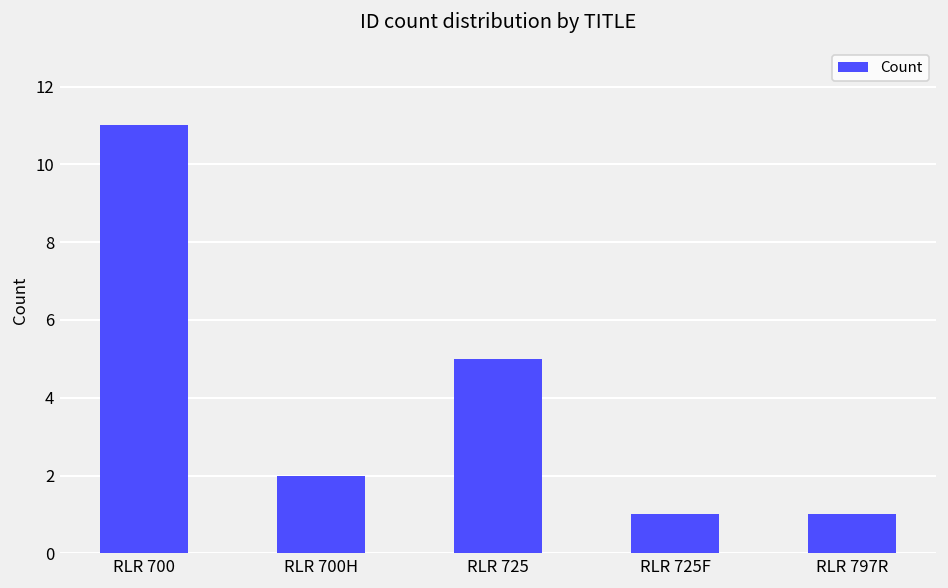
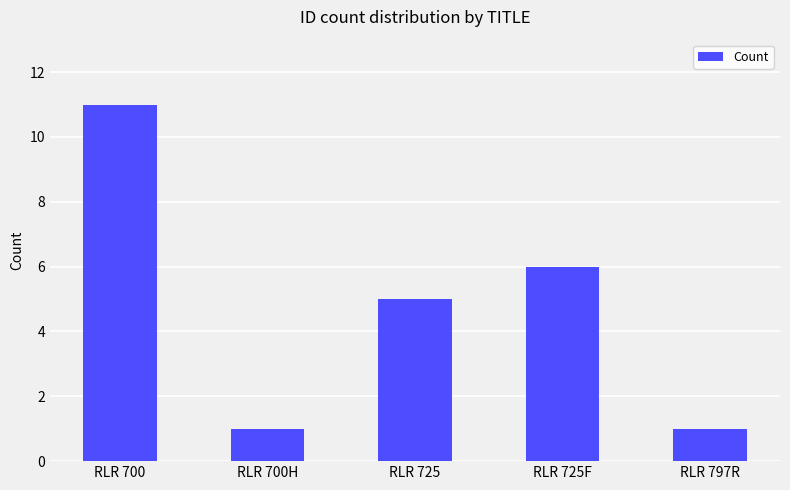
RLR 700H: 2 -> 1
RLR 725F: 1 -> 6
